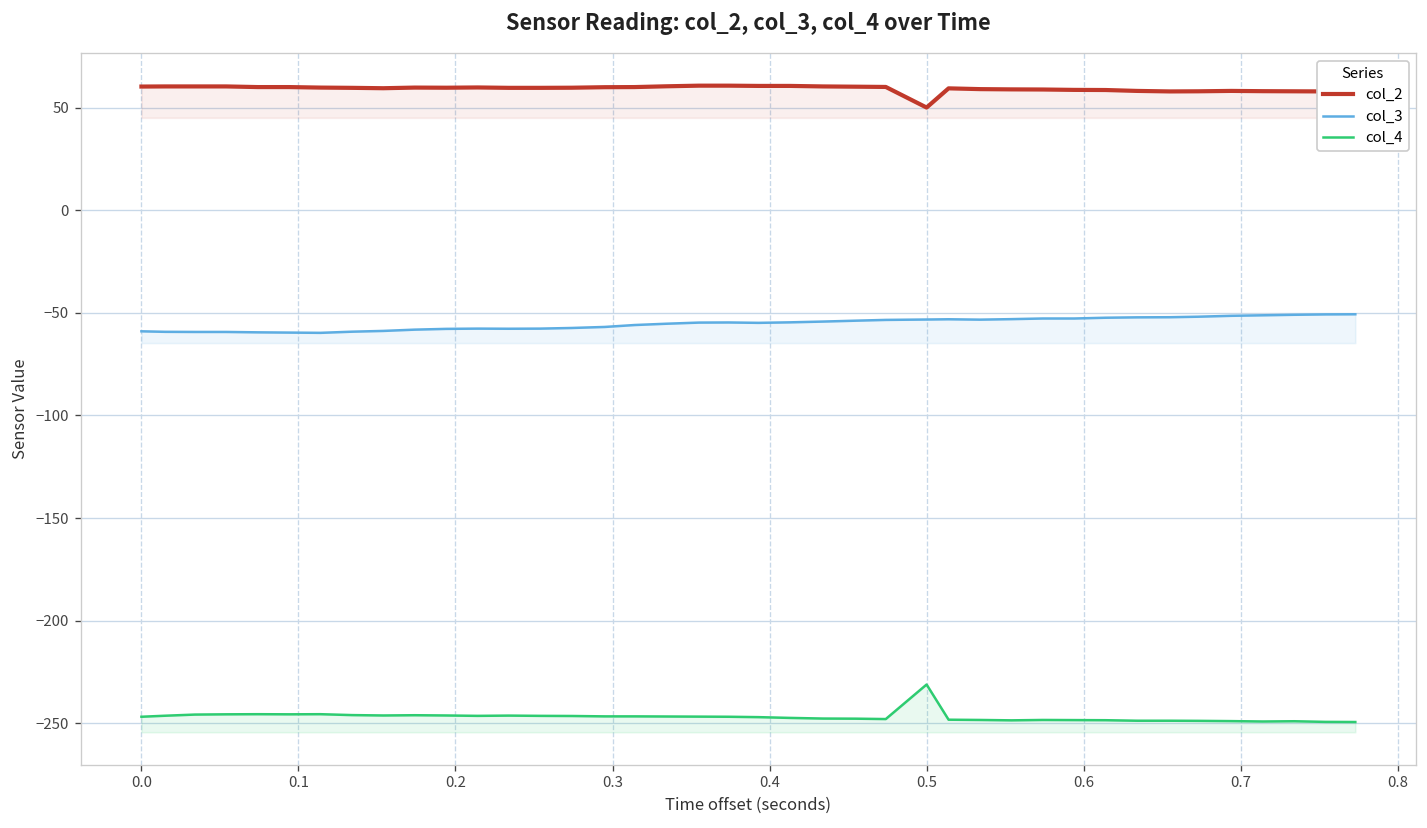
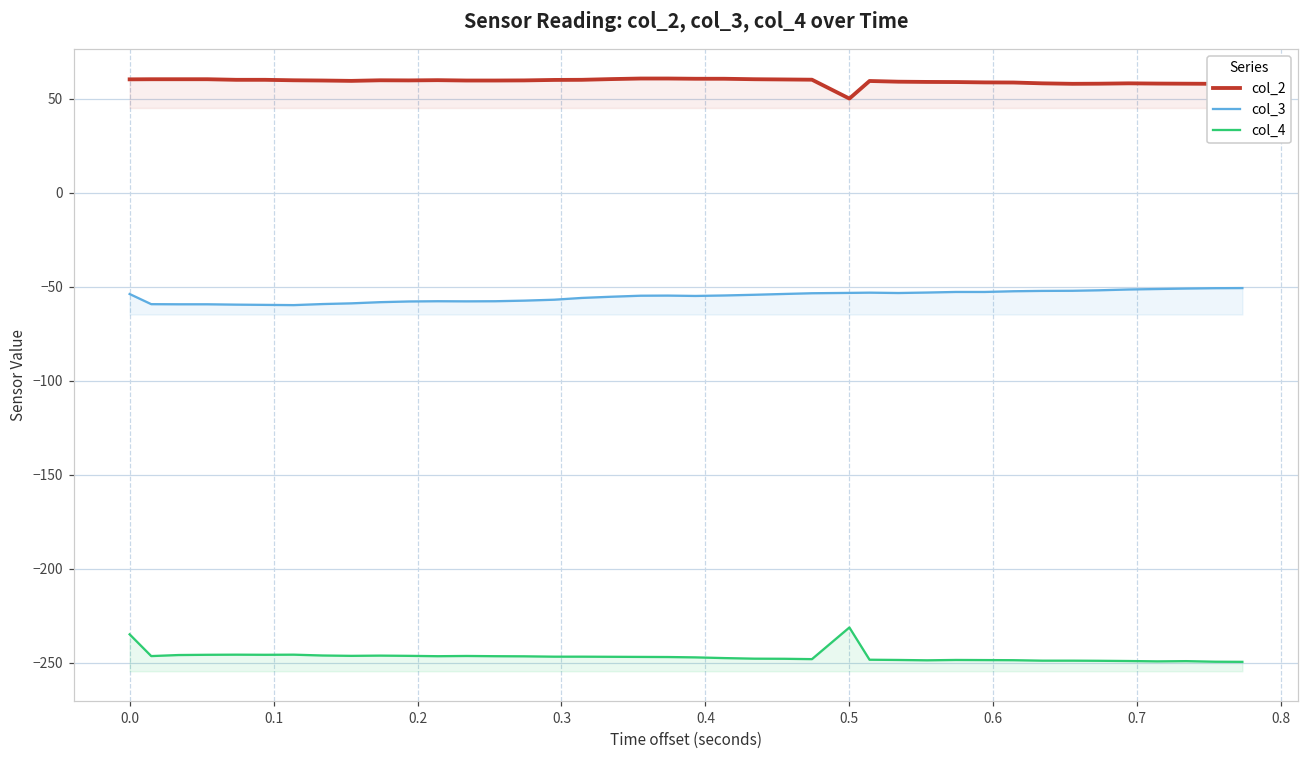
col_3, 0.0: -59 -> -54
col_4, 0.0: -247 -> -235
